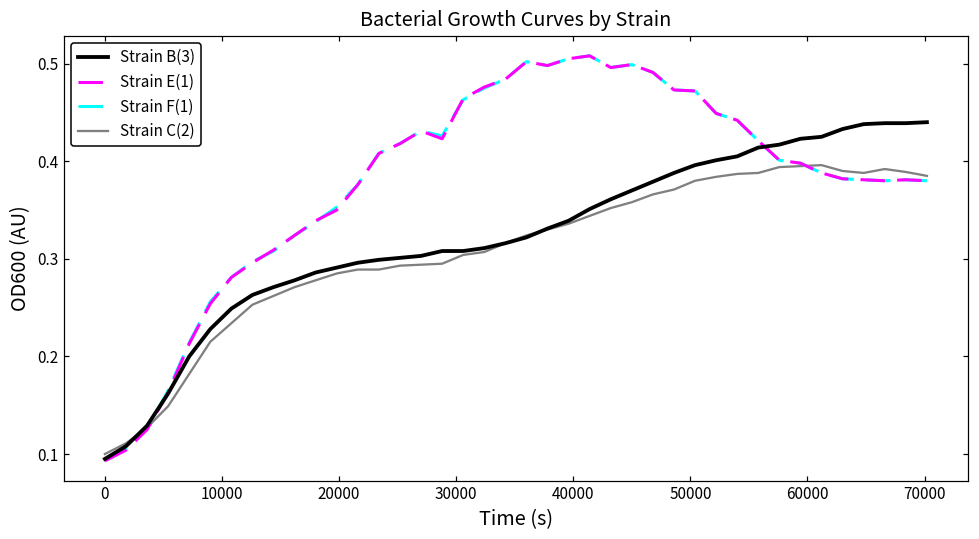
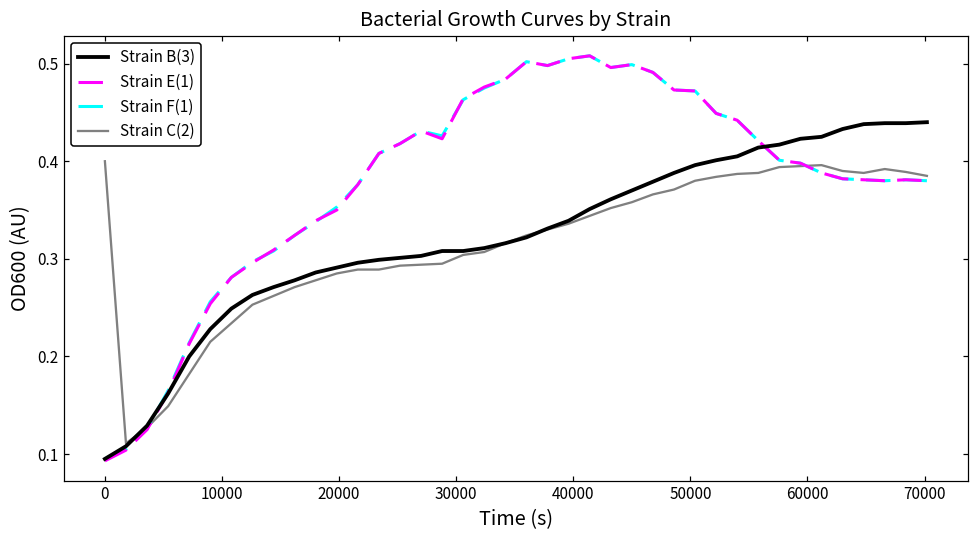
Strain C(2), 0: 0.1 -> 0.4
